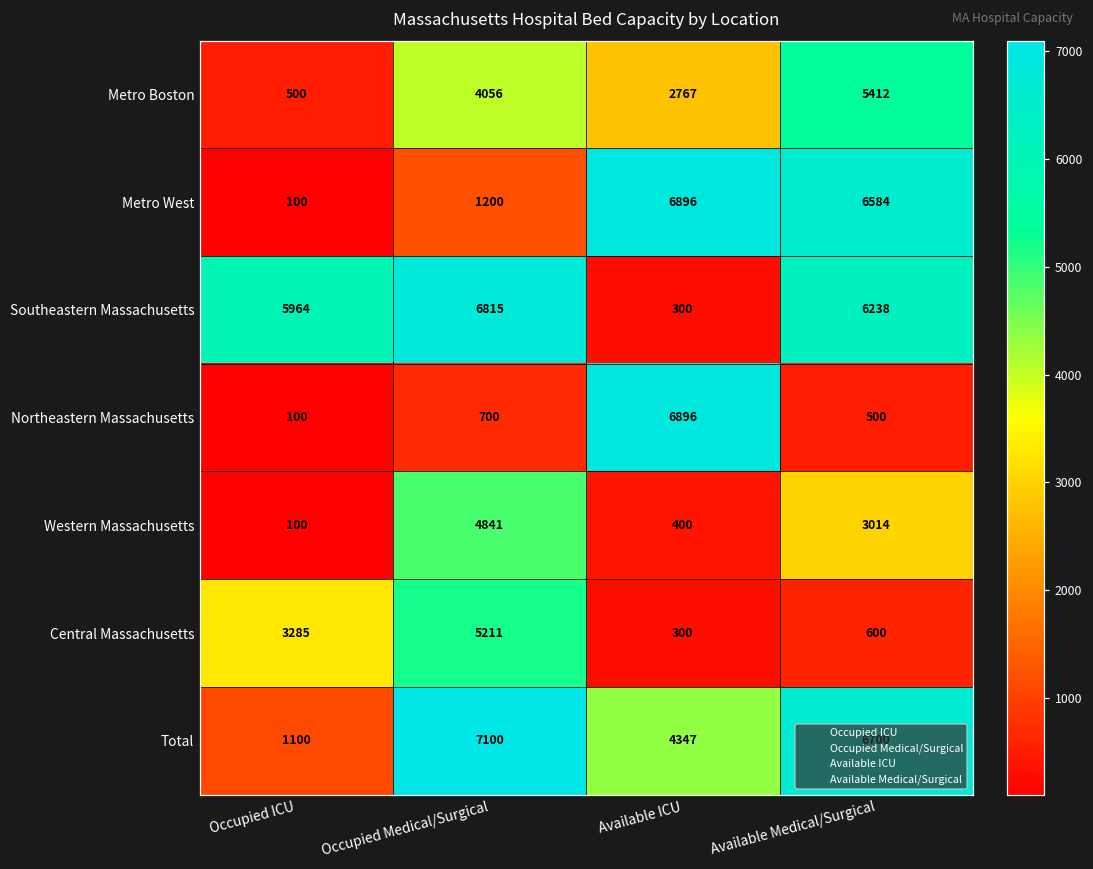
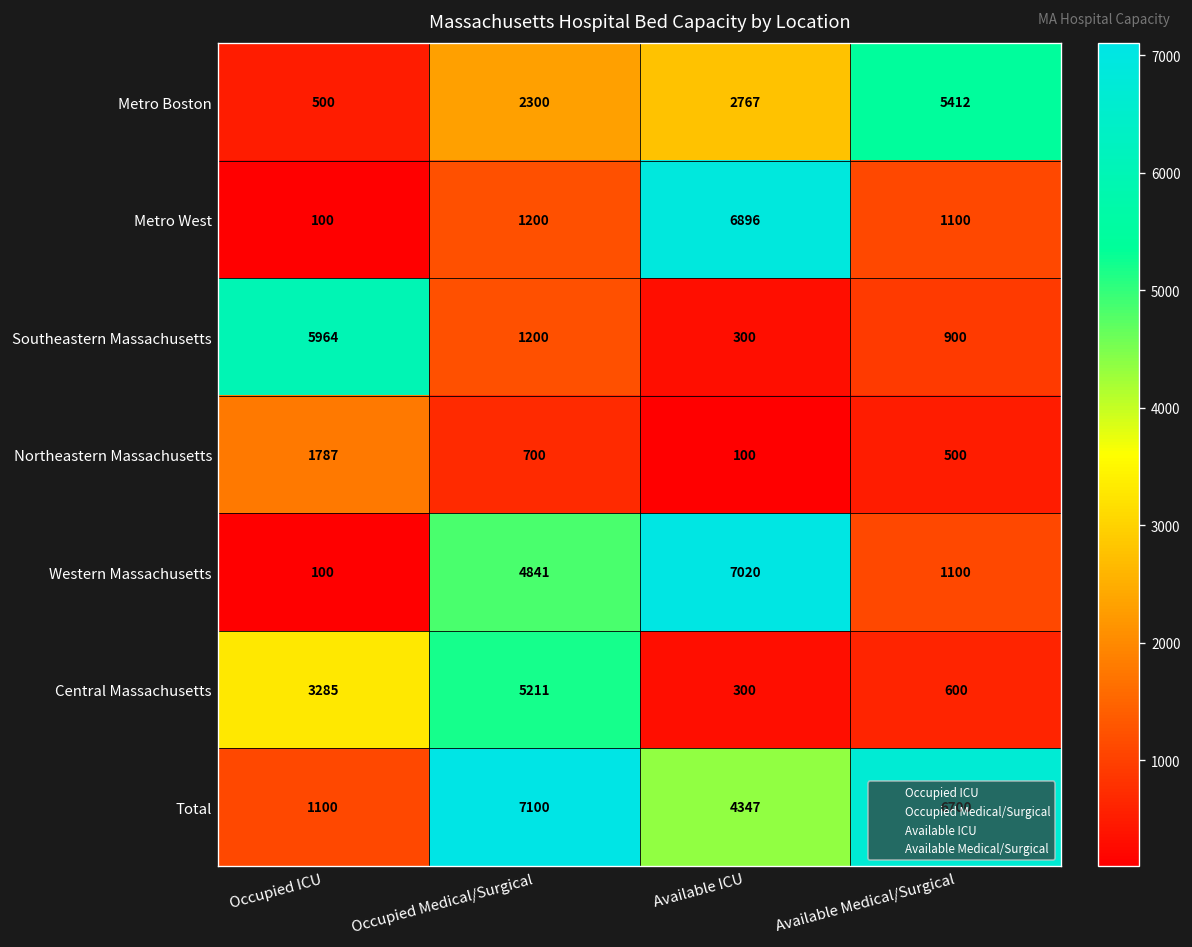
Metro Boston, Occupied Medical/Surgical: 4056 -> 2300
Metro West, Available Medical/Surgical: 6584 -> 1100
Southeastern Massachusetts, Occupied Medical/Surgical: 6815 -> 1200
Southeastern Massachusetts, Available Medical/Surgical: 6238 -> 900
Northeastern Massachusetts, Occupied ICU: 100 -> 1787
Northeastern Massachusetts, Available ICU: 6896 -> 100
Western Massachusetts, Available ICU: 400 -> 7020
Western Massachusetts, Available Medical/Surgical: 3014 -> 1100
